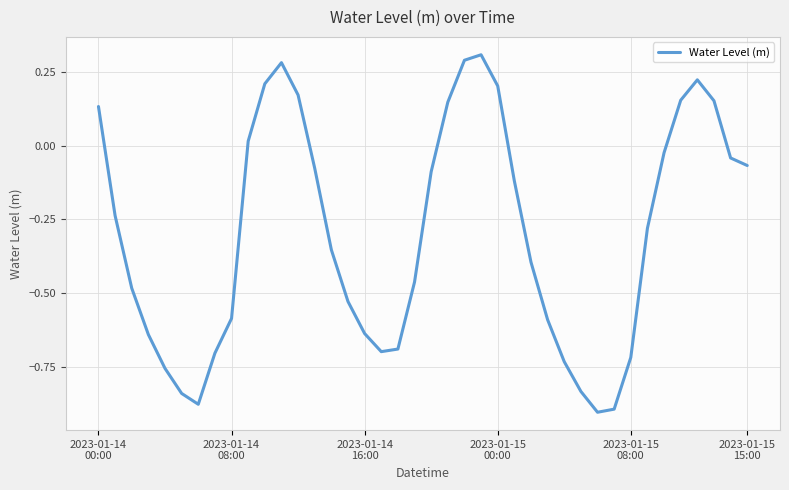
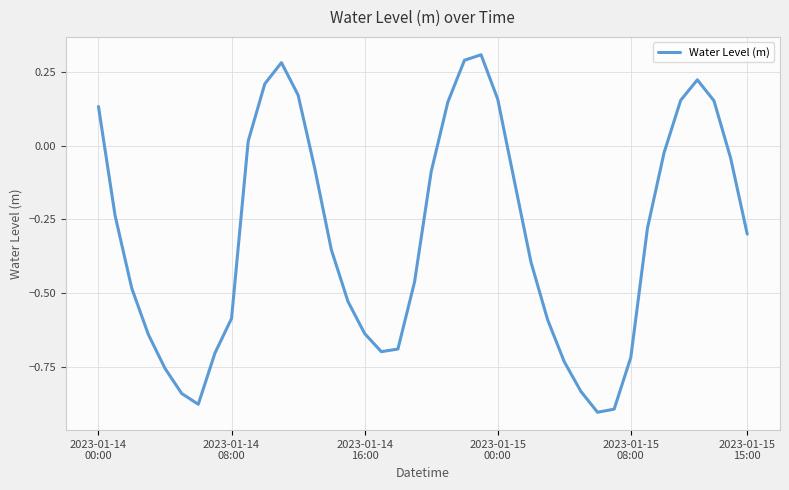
2023-01-15 00:00: 0.20 -> 0.16
2023-01-15 15:00: -0.07 -> -0.30
